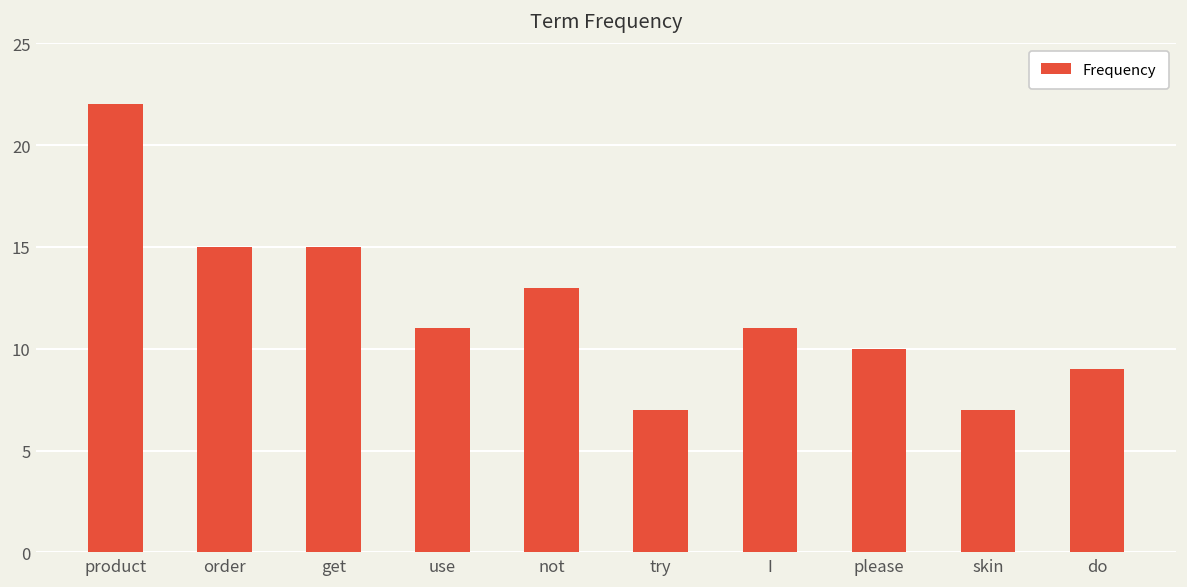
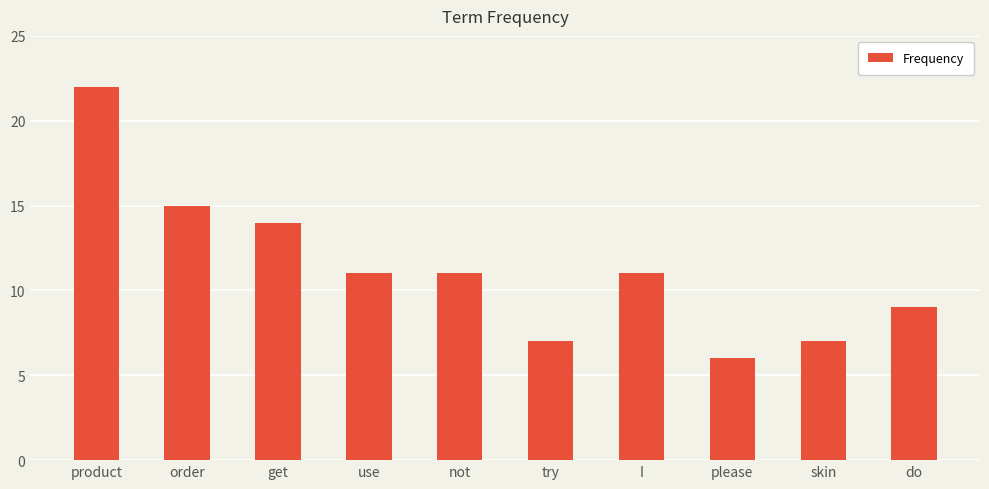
get: 15 -> 14
not: 13 -> 11
please: 10 -> 6
